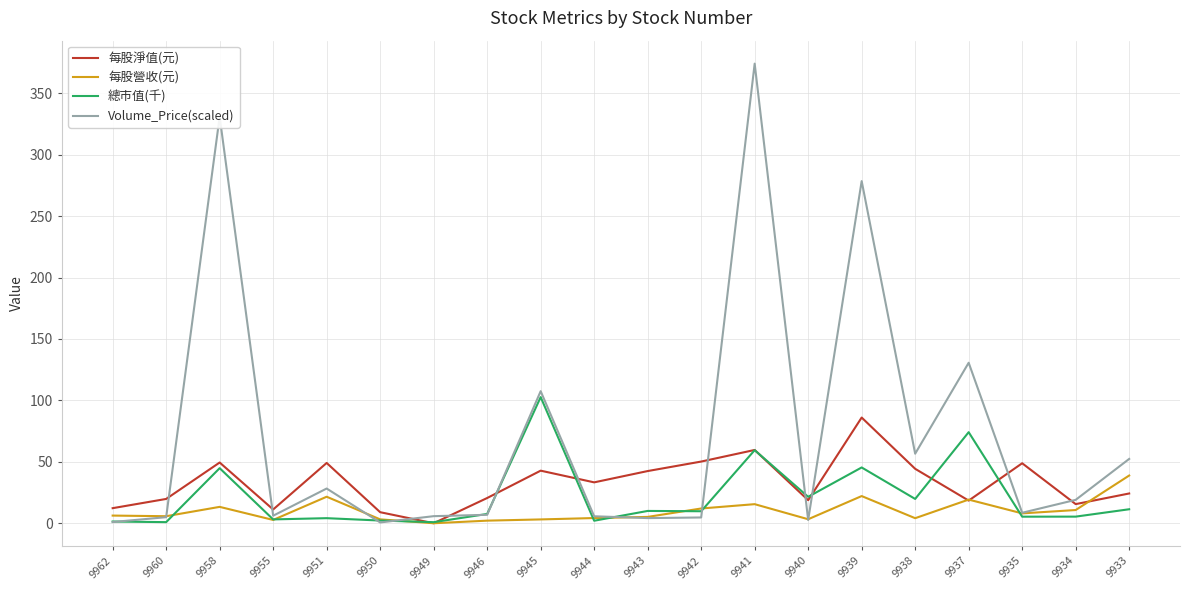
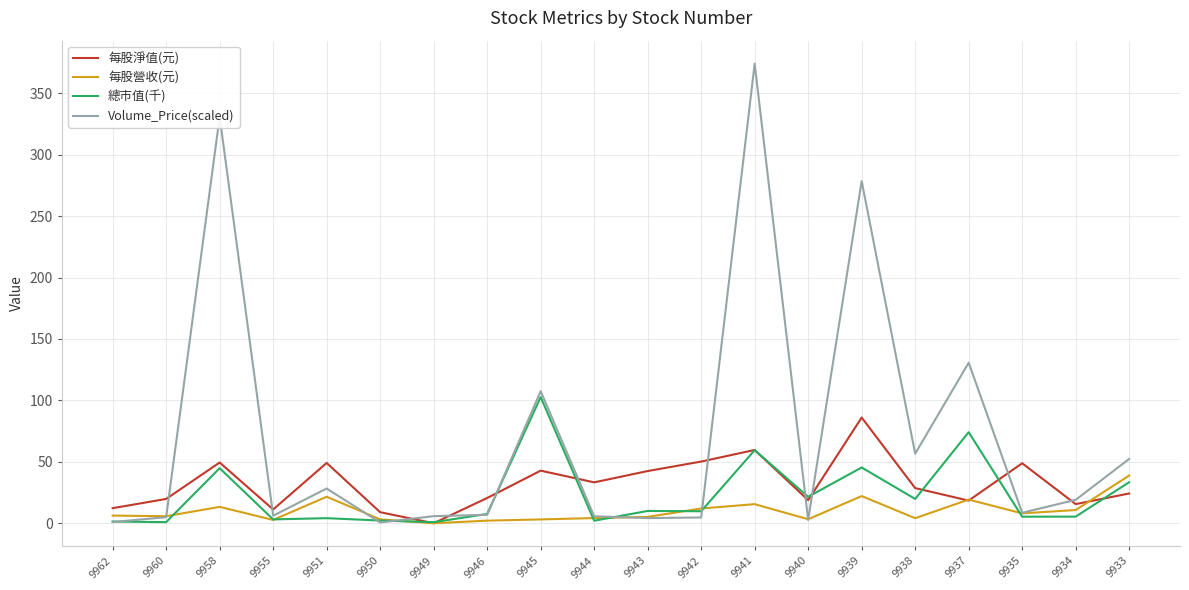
每股淨值(元), 9938: 44 -> 29
總市值(千), 9933: 11 -> 33
